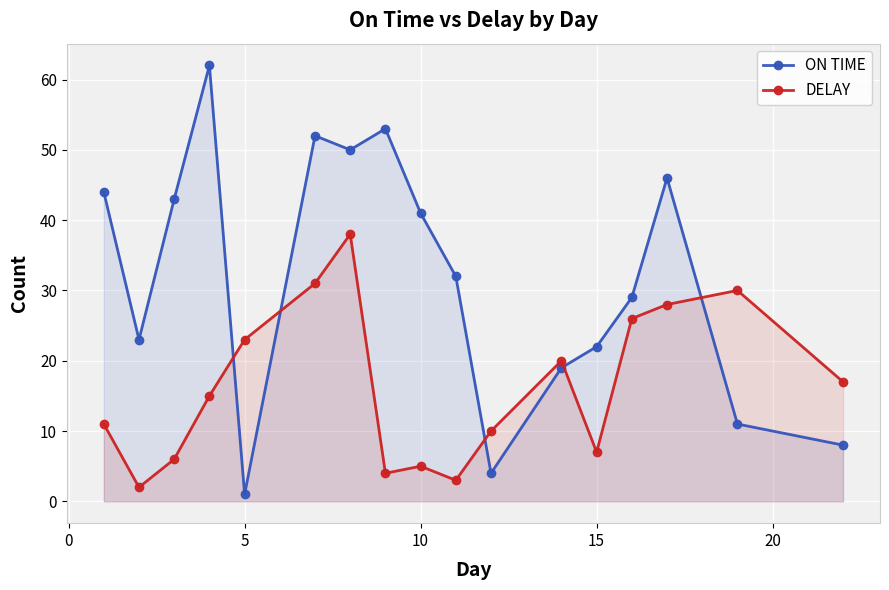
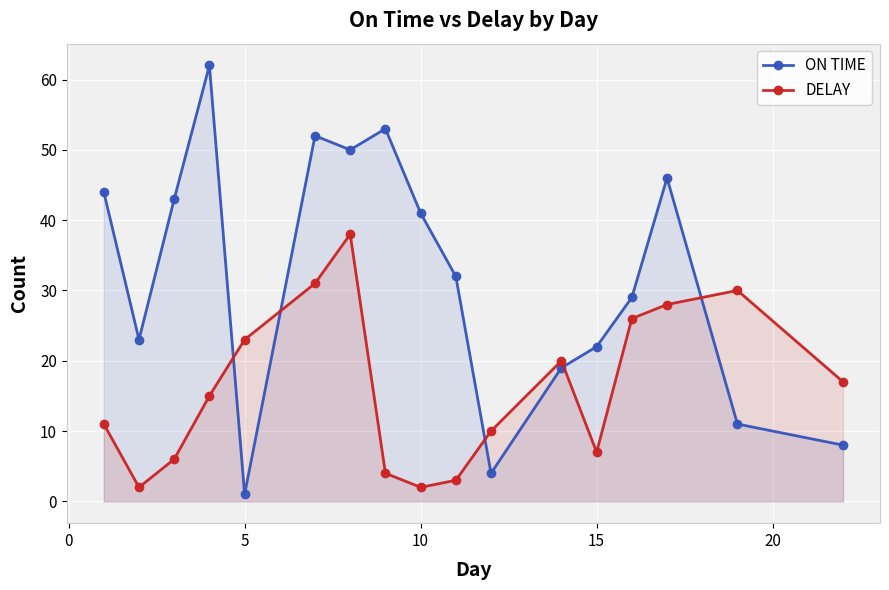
DELAY, 10: 5 -> 2
